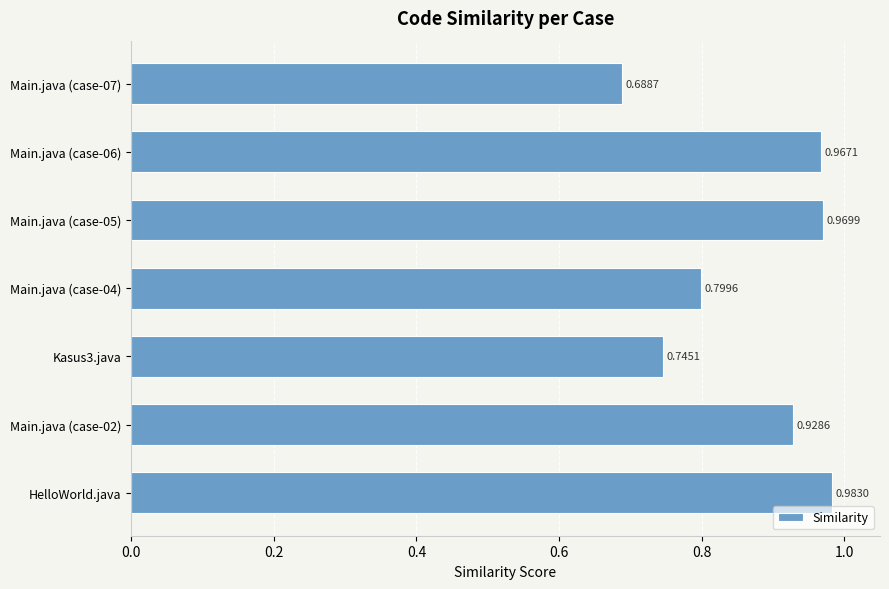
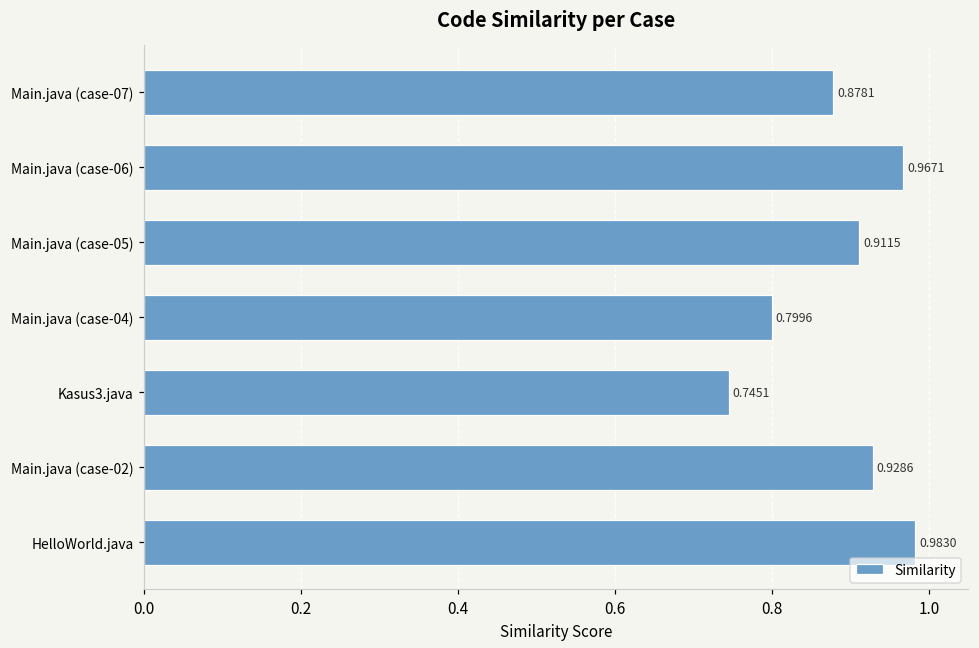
Main.java (case-07): 0.6887 -> 0.8781
Main.java (case-05): 0.9699 -> 0.9115
